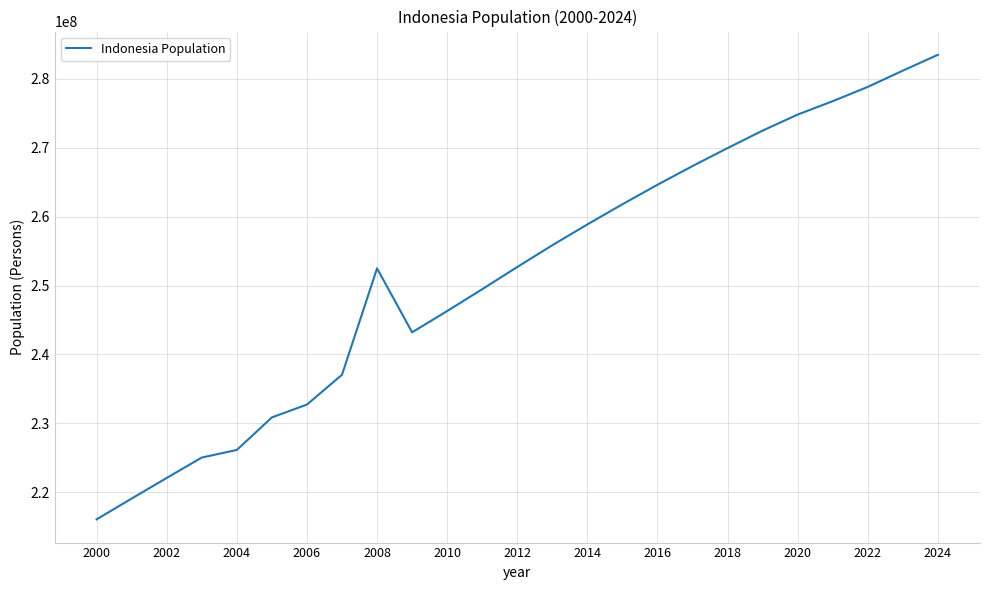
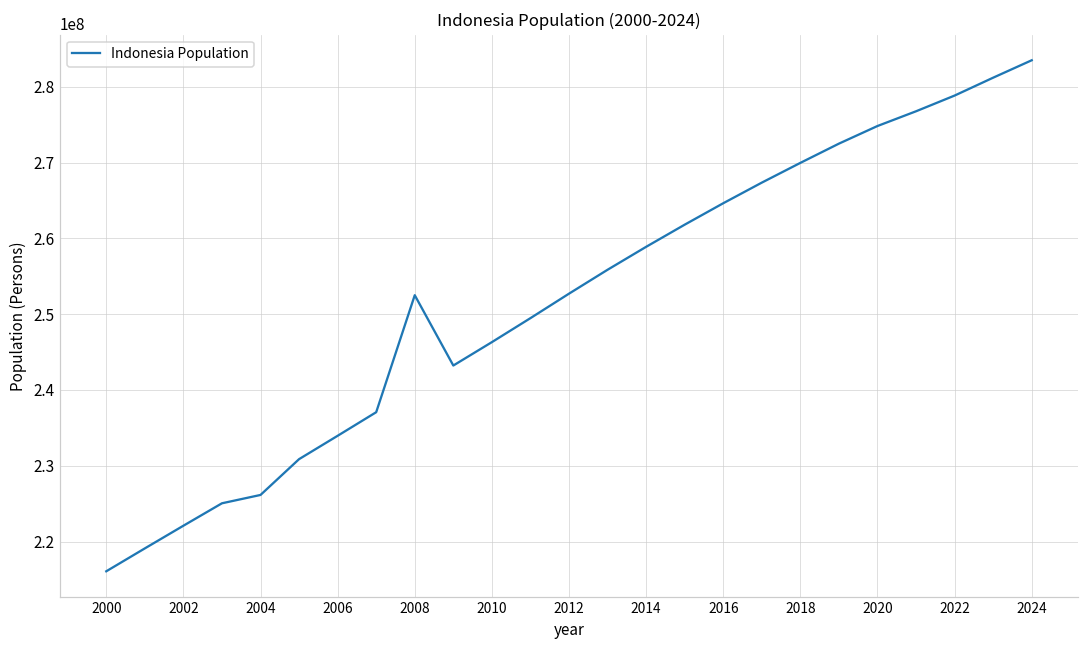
2006: 233000000 -> 234000000
